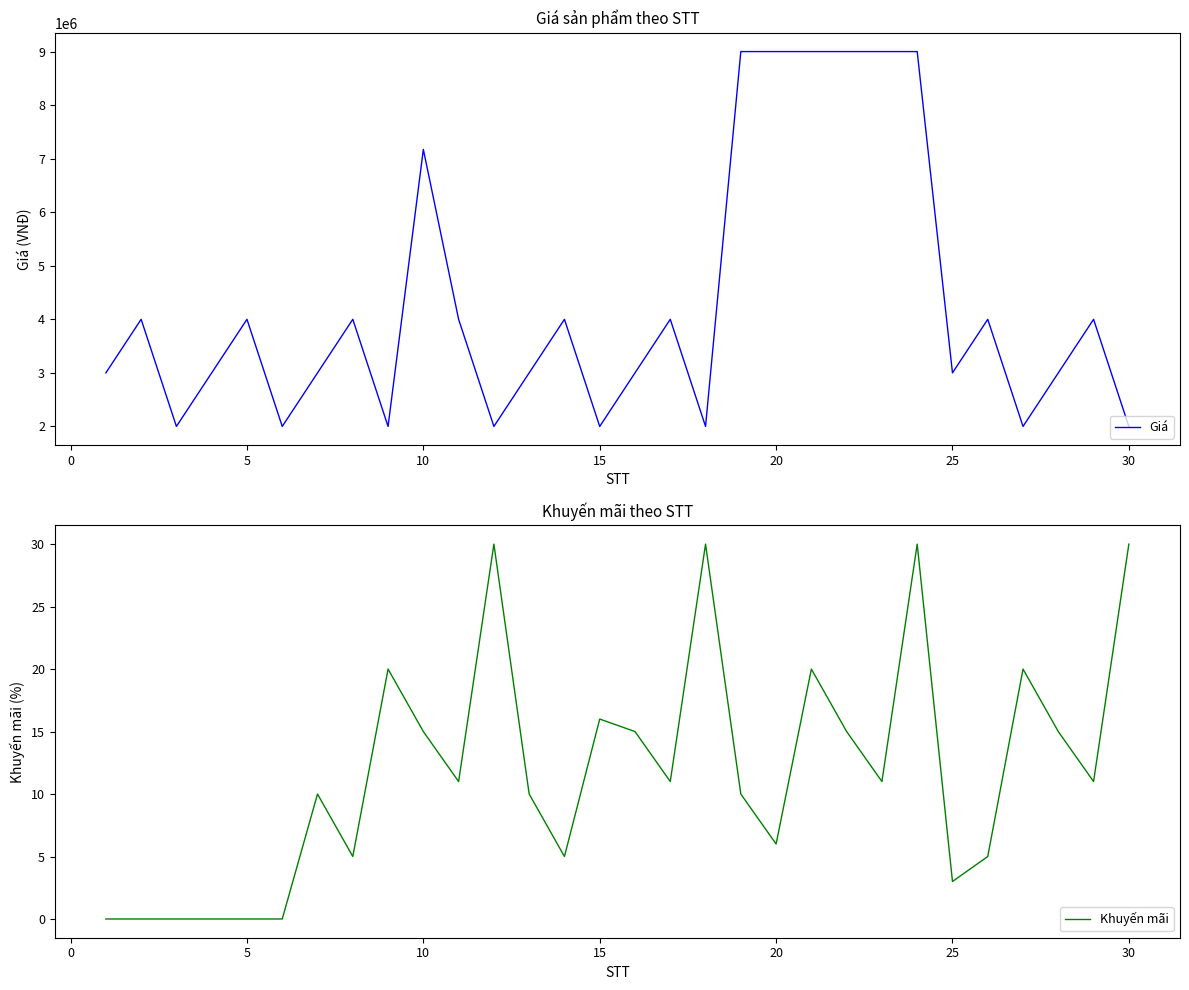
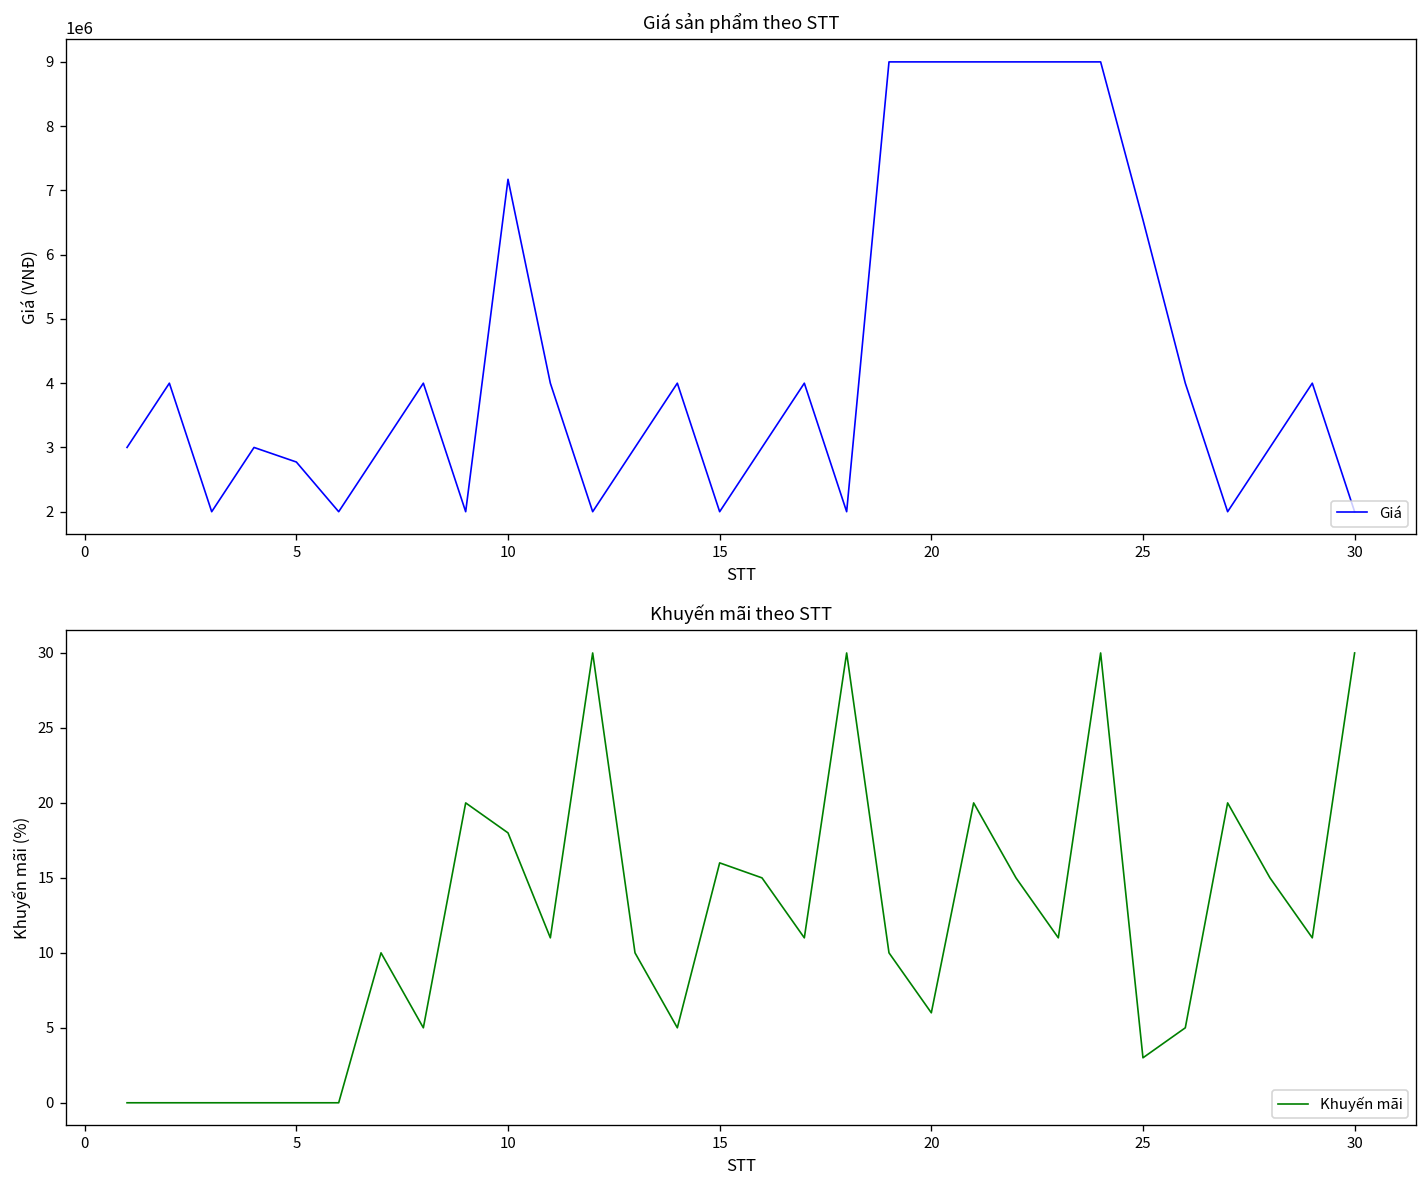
Giá sản phẩm theo STT, 5: 4000000 -> 2800000
Giá sản phẩm theo STT, 25: 3000000 -> 6500000
Khuyến mãi theo STT, 10: 15 -> 18
